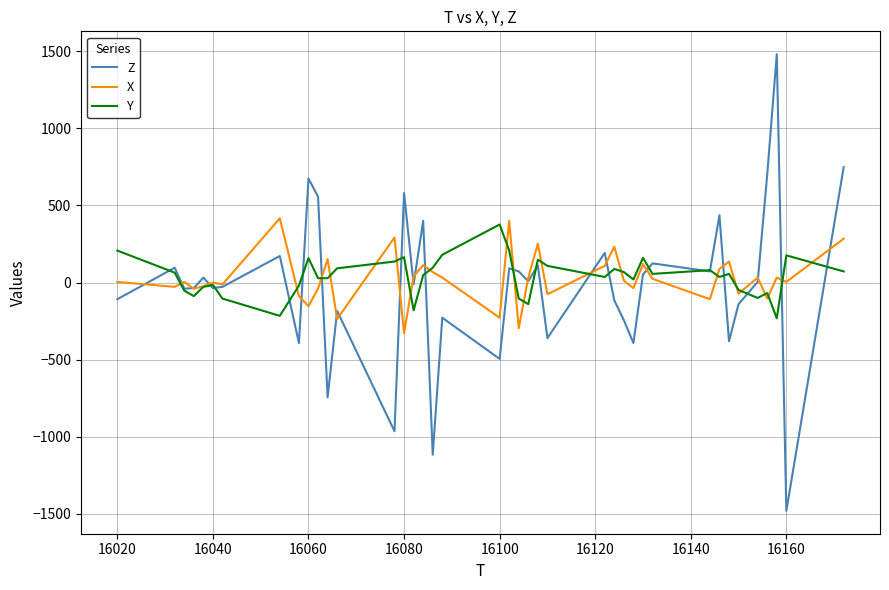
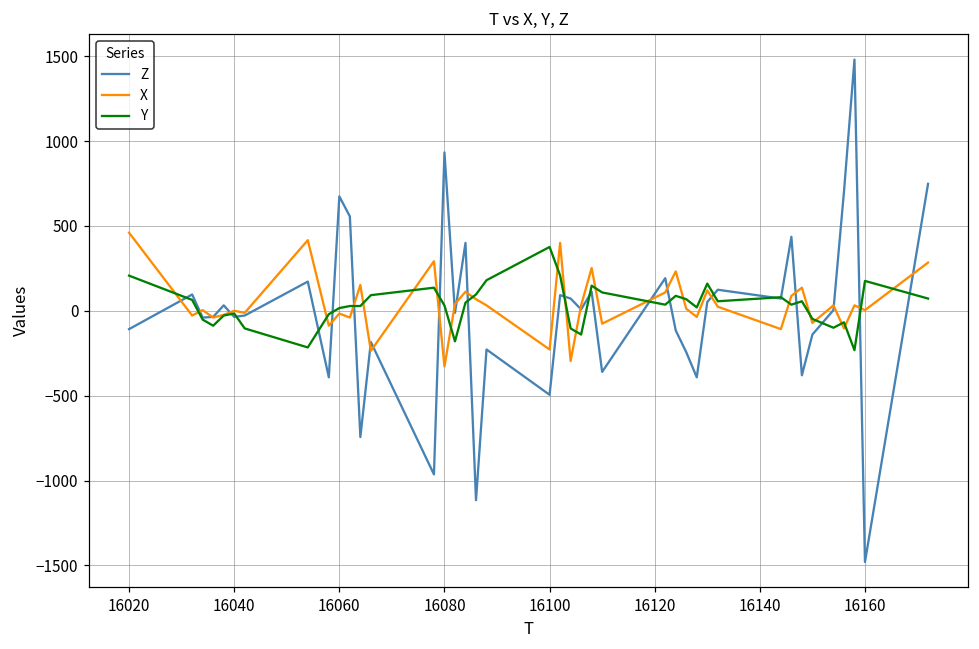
X, 16020: 0 -> 460
X, 16060: -150 -> -20
Y, 16060: 160 -> 20
Z, 16080: 580 -> 930
Y, 16080: 160 -> 30
